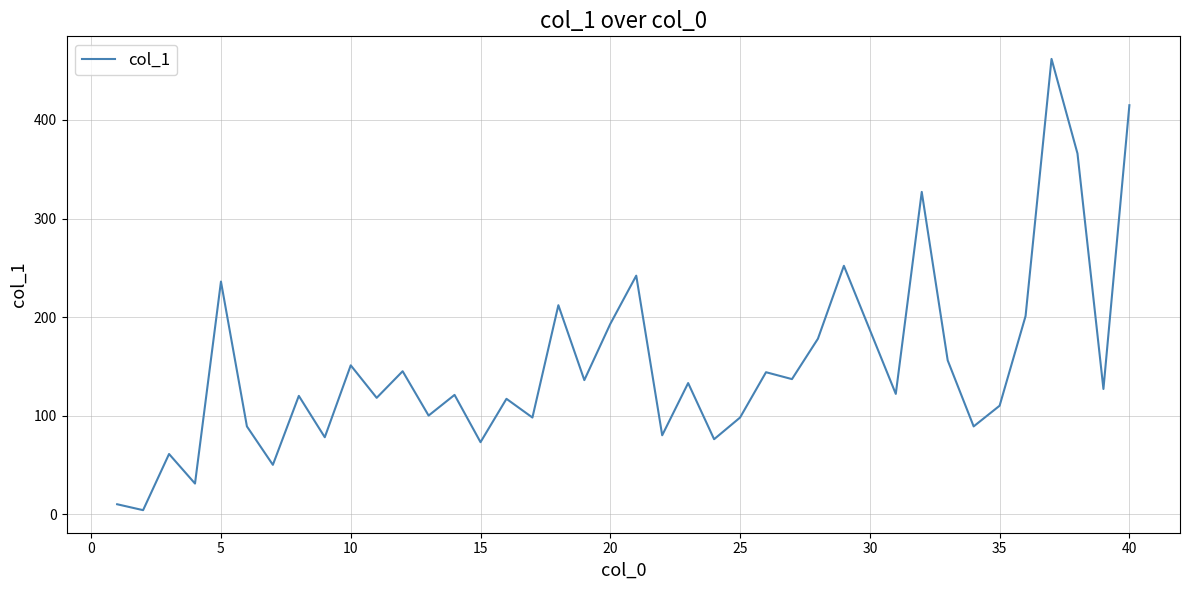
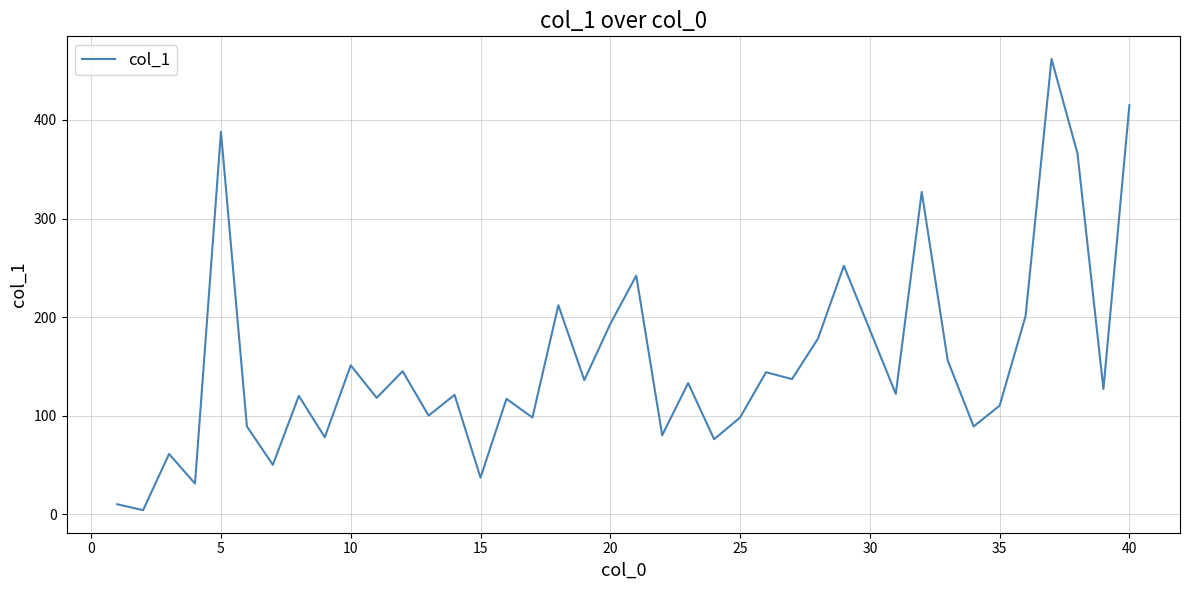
5: 240 -> 390
15: 70 -> 40
